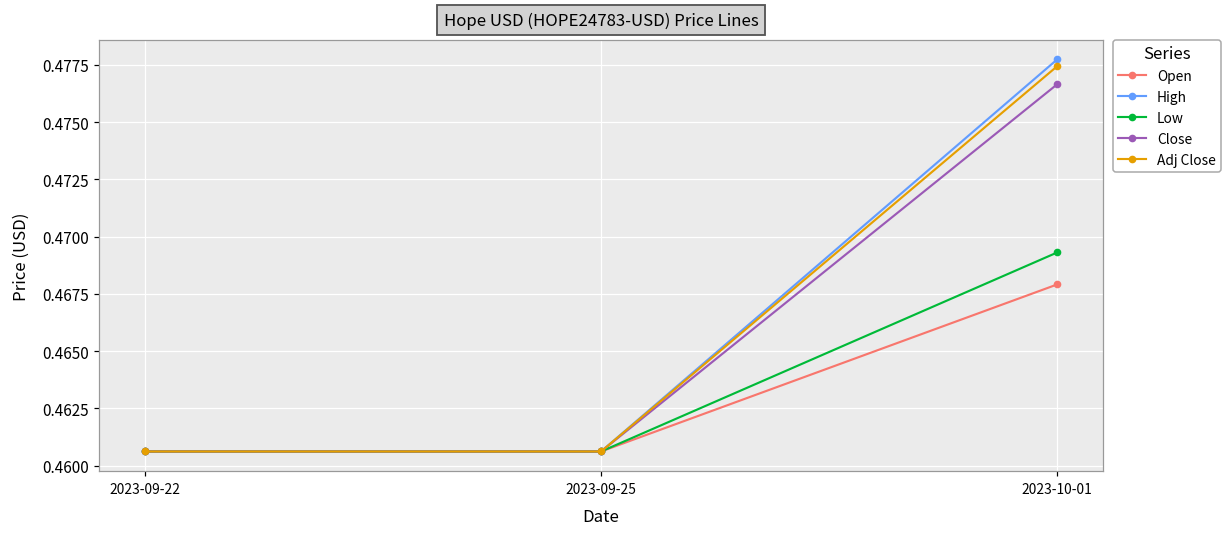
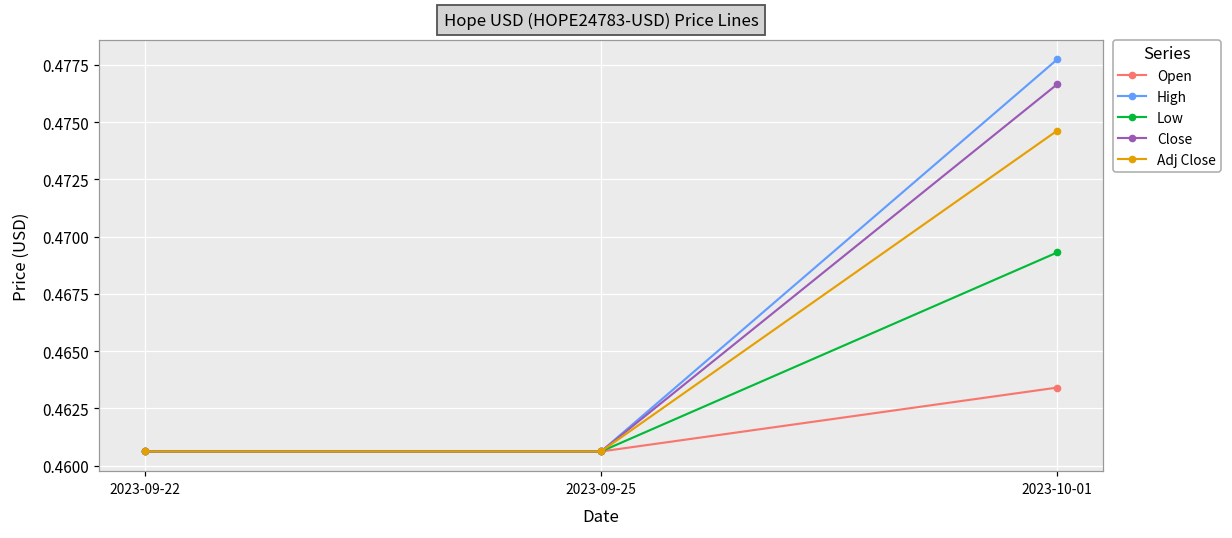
Open, 2023-10-01: 0.4679 -> 0.4634
Adj Close, 2023-10-01: 0.4774 -> 0.4746
